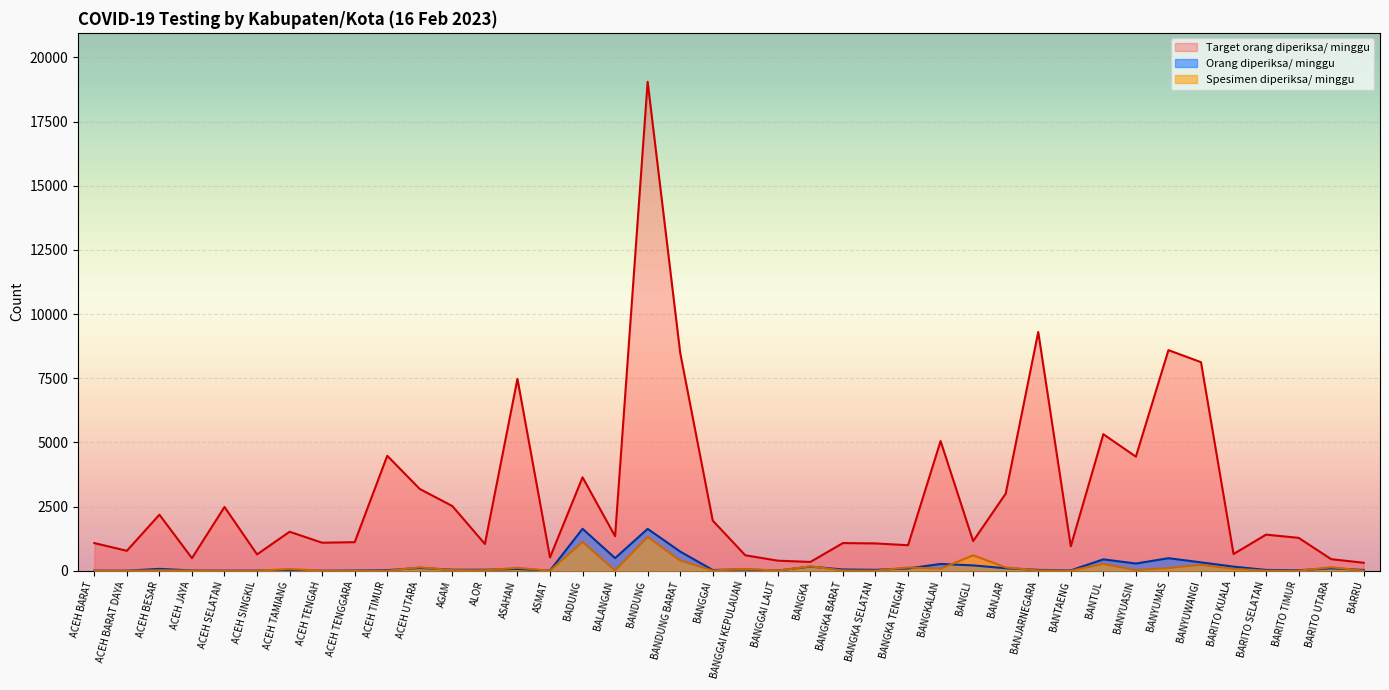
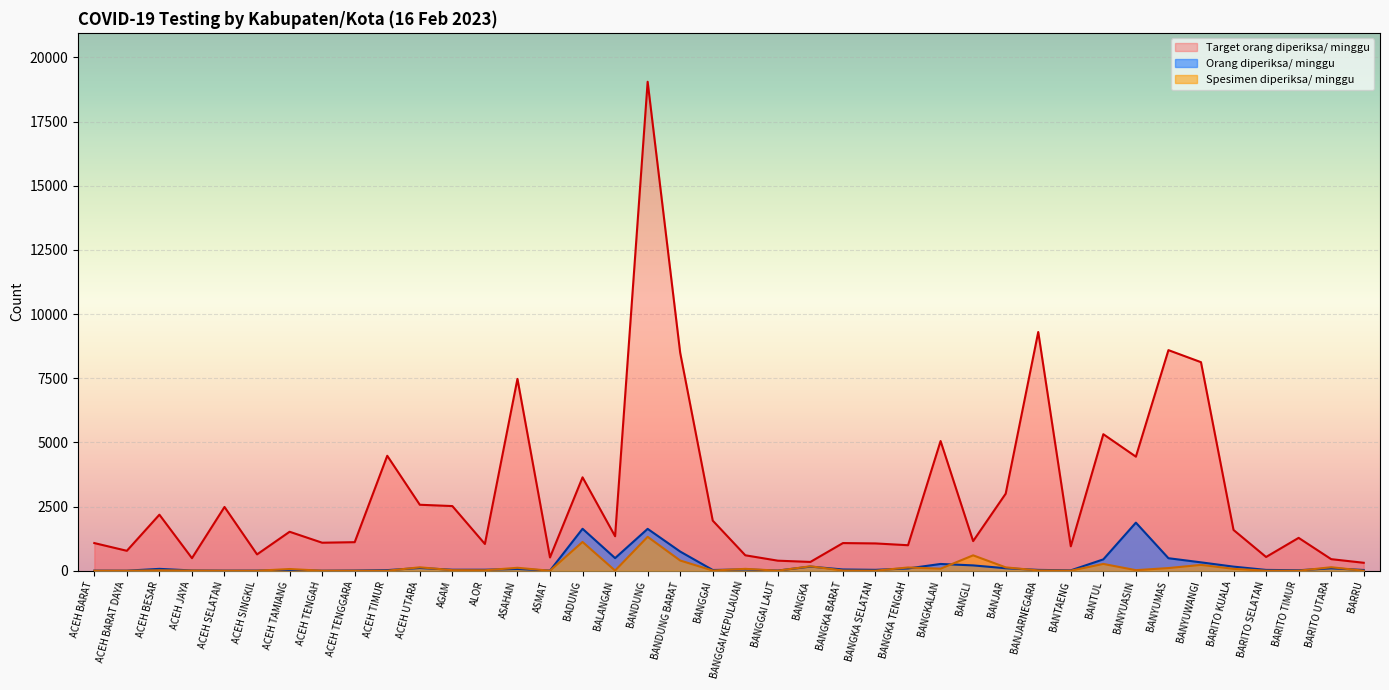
Target orang diperiksa/ minggu, ACEH UTARA: 3200 -> 2600
Orang diperiksa/ minggu, BANYUASIN: 300 -> 1900
Target orang diperiksa/ minggu, BARITO KUALA: 700 -> 1600
Target orang diperiksa/ minggu, BARITO SELATAN: 1400 -> 500
